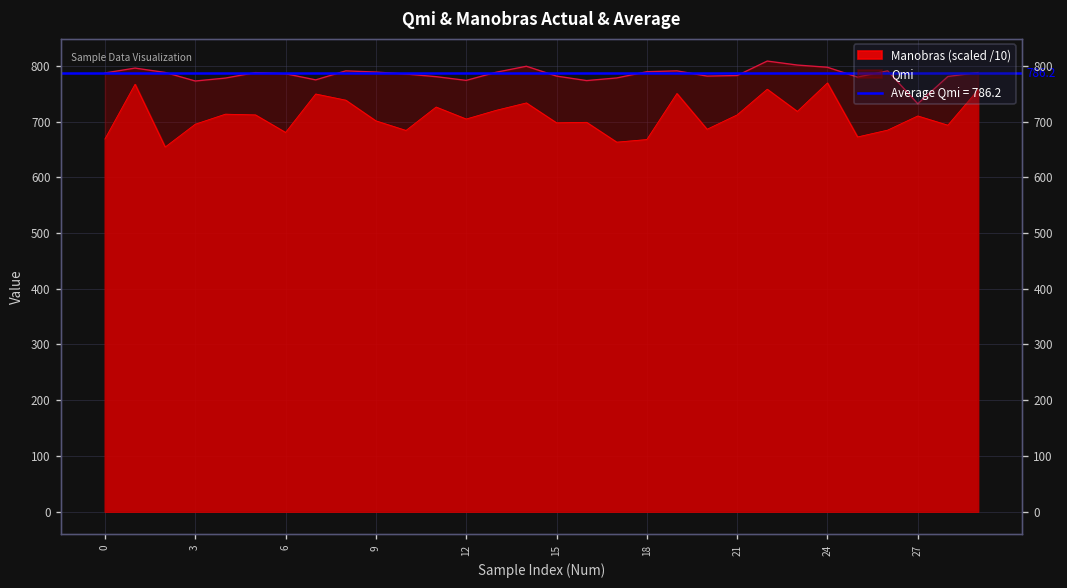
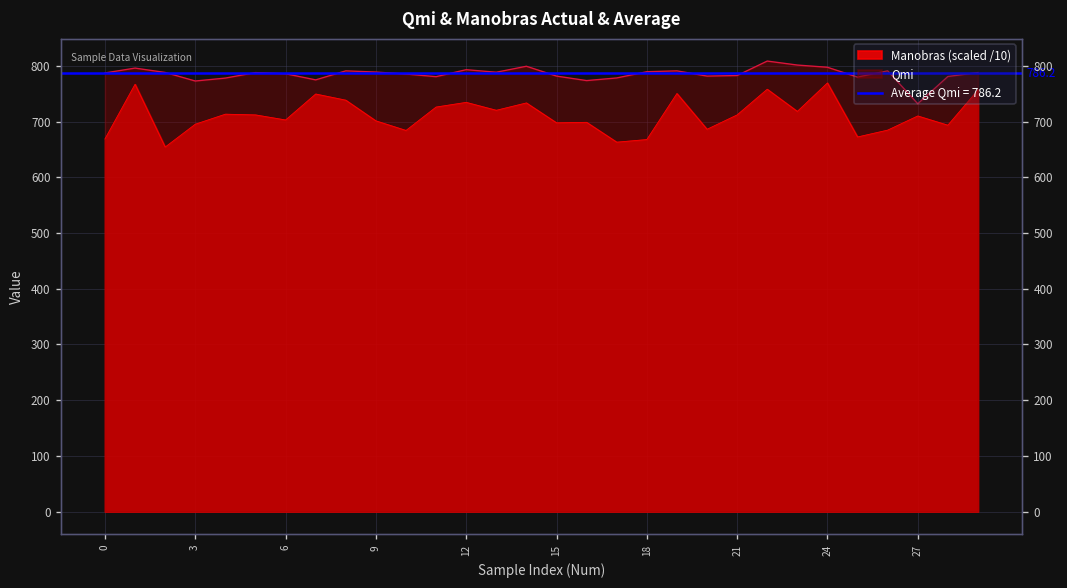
Manobras (scaled /10), 6: 680 -> 700
Manobras (scaled /10), 12: 700 -> 730
Qmi, 12: 770 -> 790
